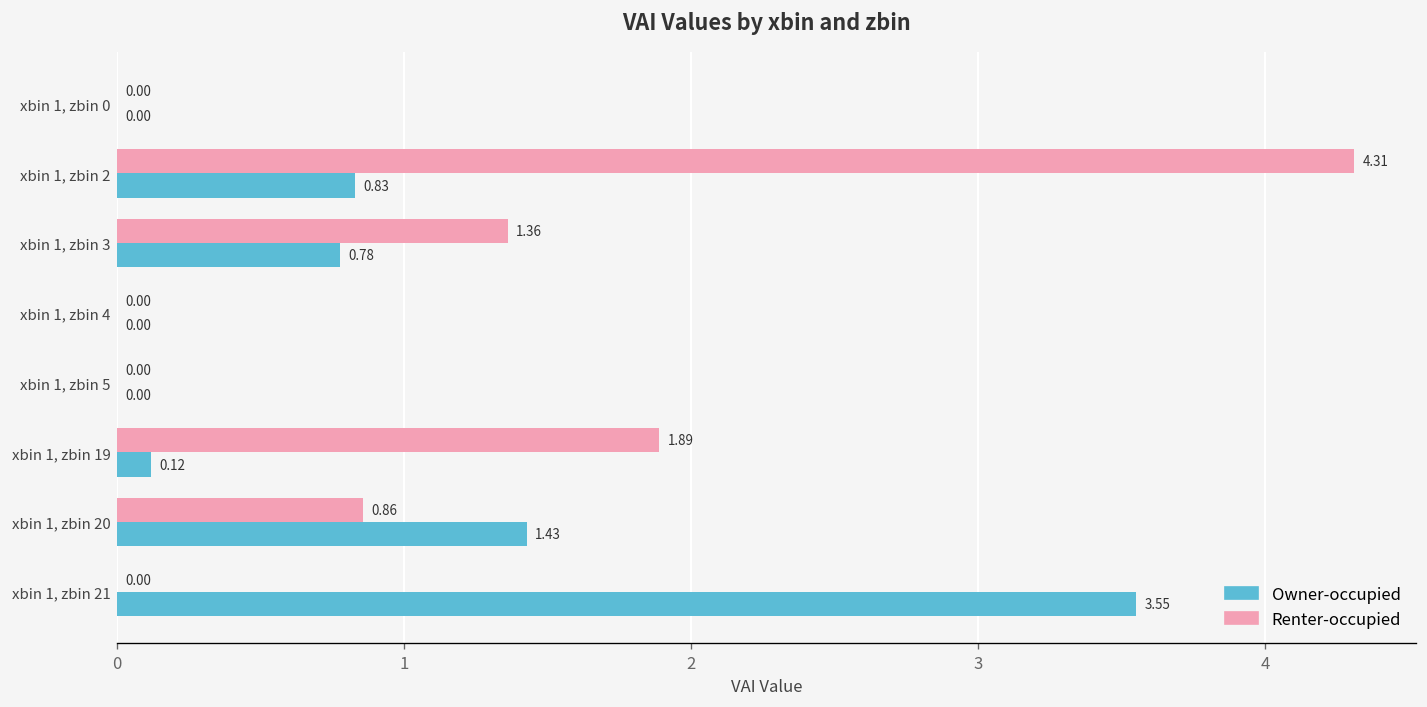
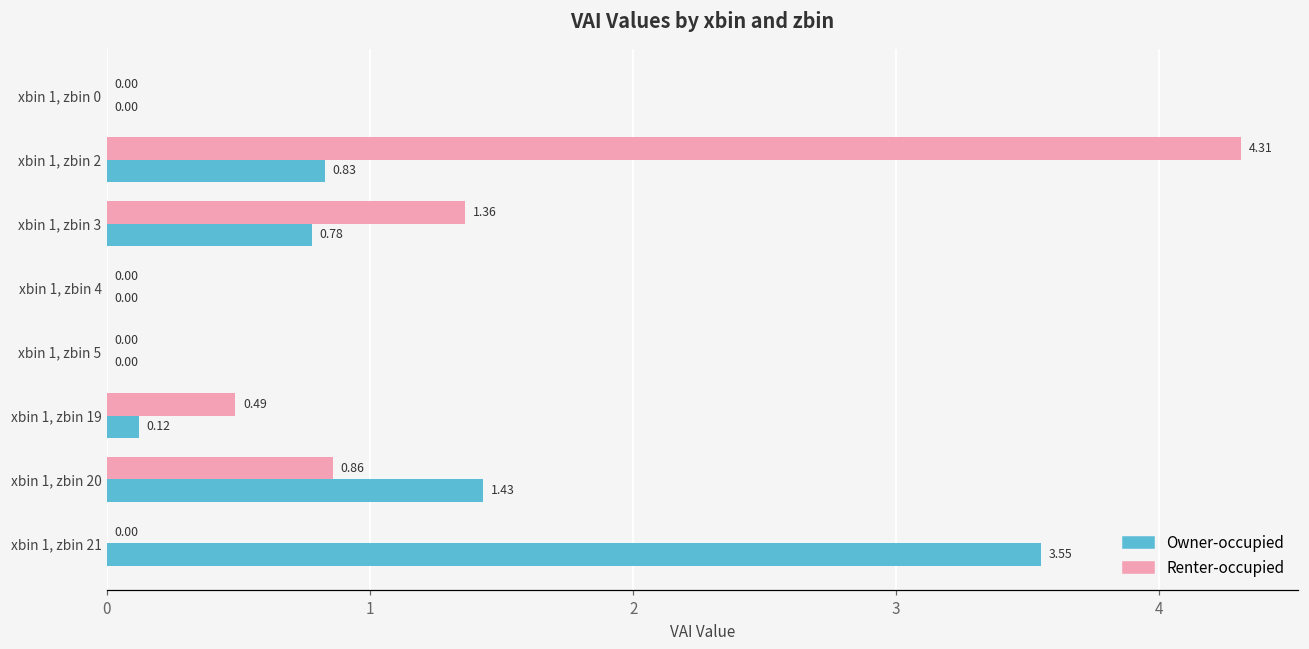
Renter-occupied, xbin 1, zbin 19: 1.89 -> 0.49
